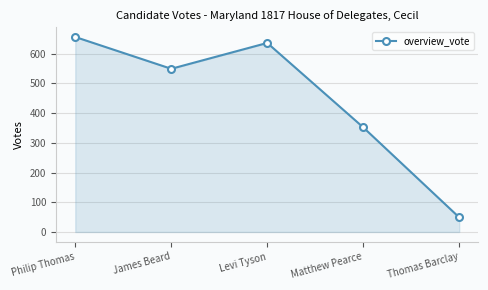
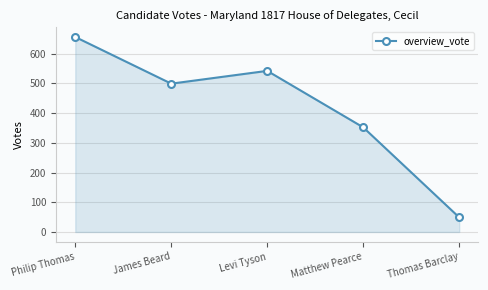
James Beard: 550 -> 500
Levi Tyson: 640 -> 540
